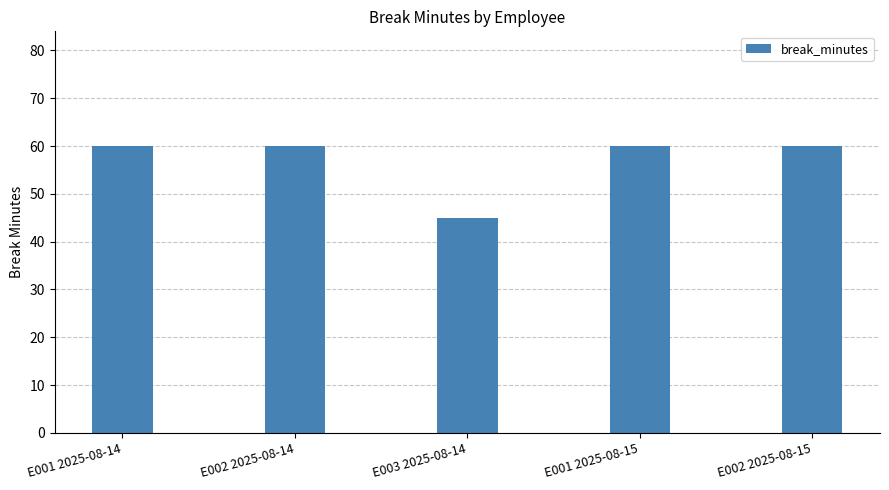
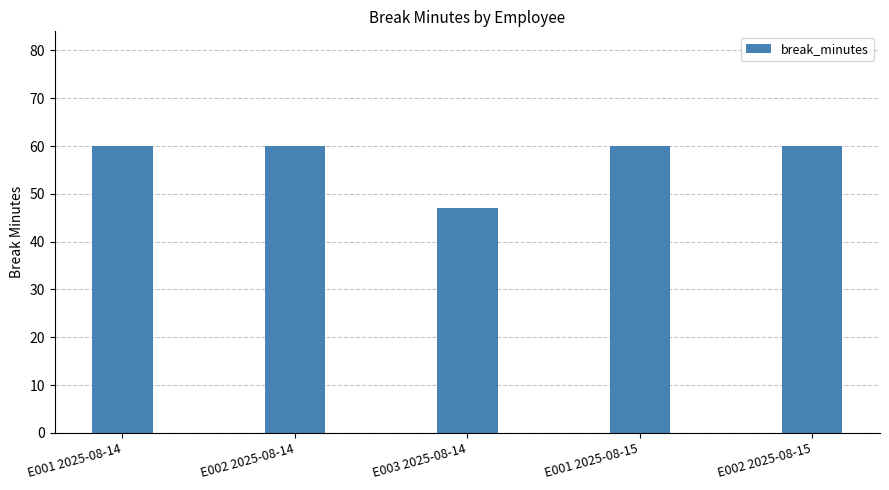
E003 2025-08-14: 45 -> 47
